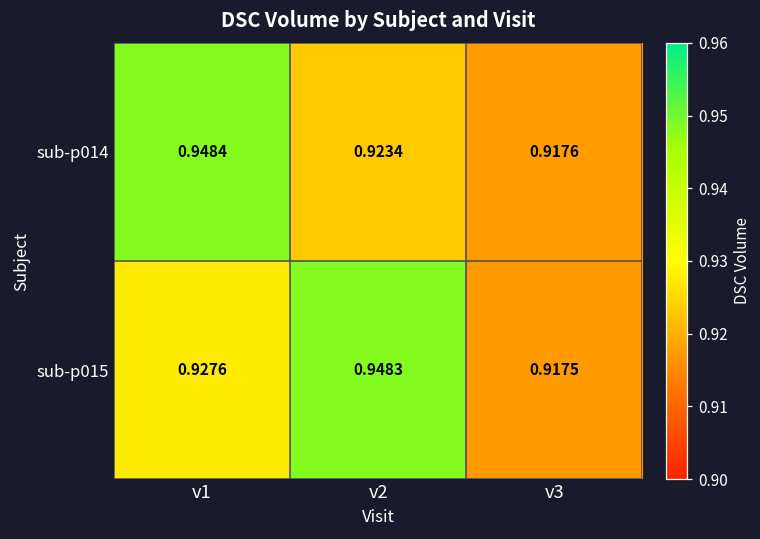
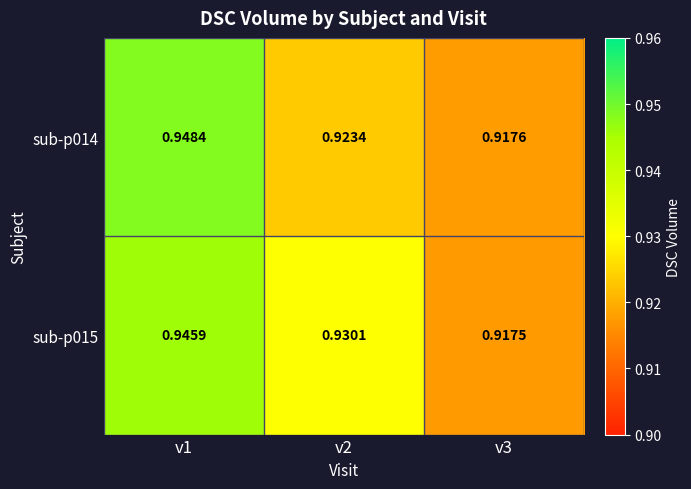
sub-p015, v1: 0.9276 -> 0.9459
sub-p015, v2: 0.9483 -> 0.9301
